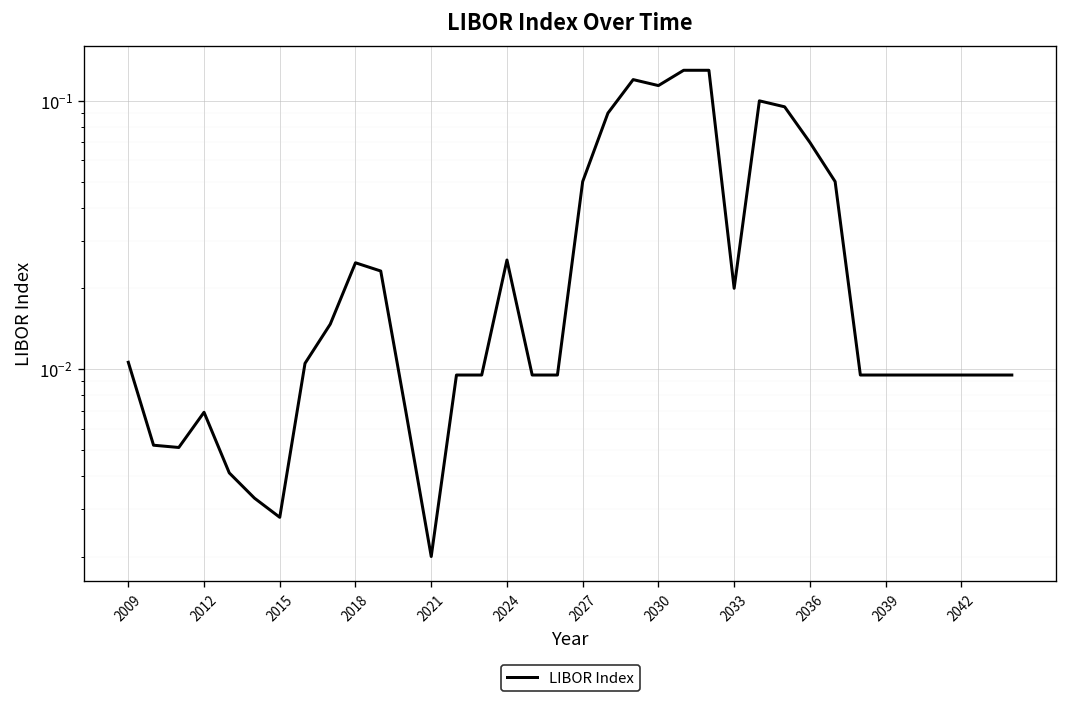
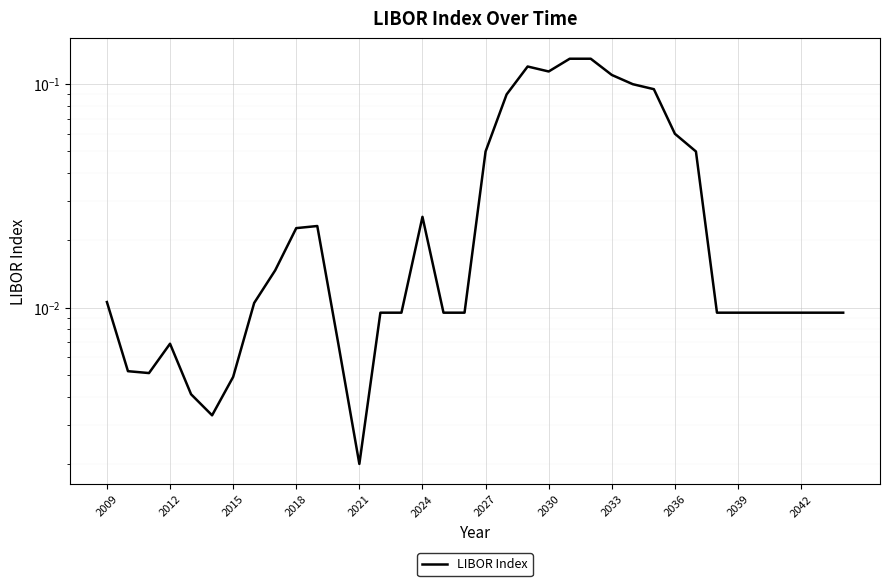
2015: 0.0028 -> 0.0049
2018: 0.025 -> 0.023
2033: 0.02 -> 0.11
2036: 0.07 -> 0.06
